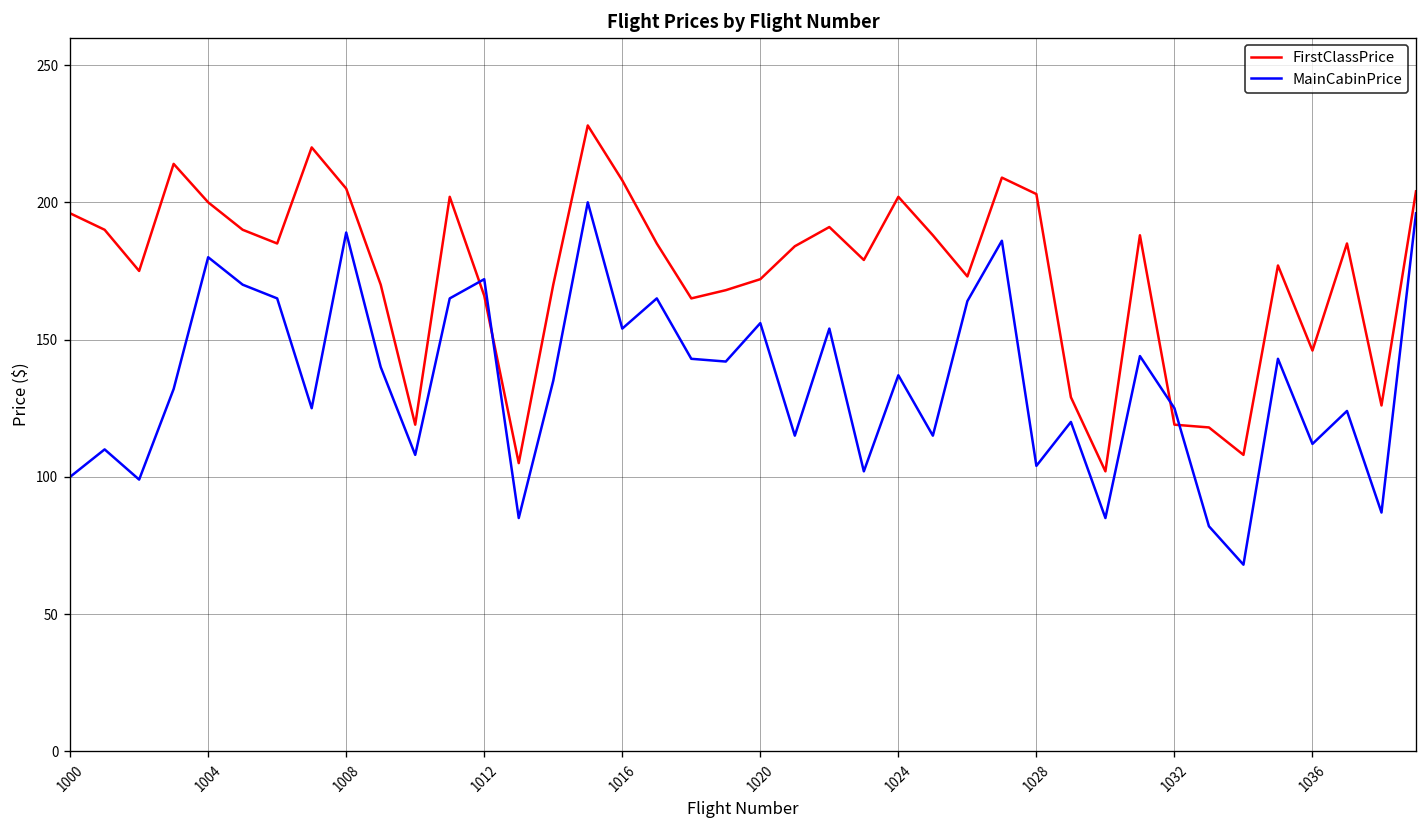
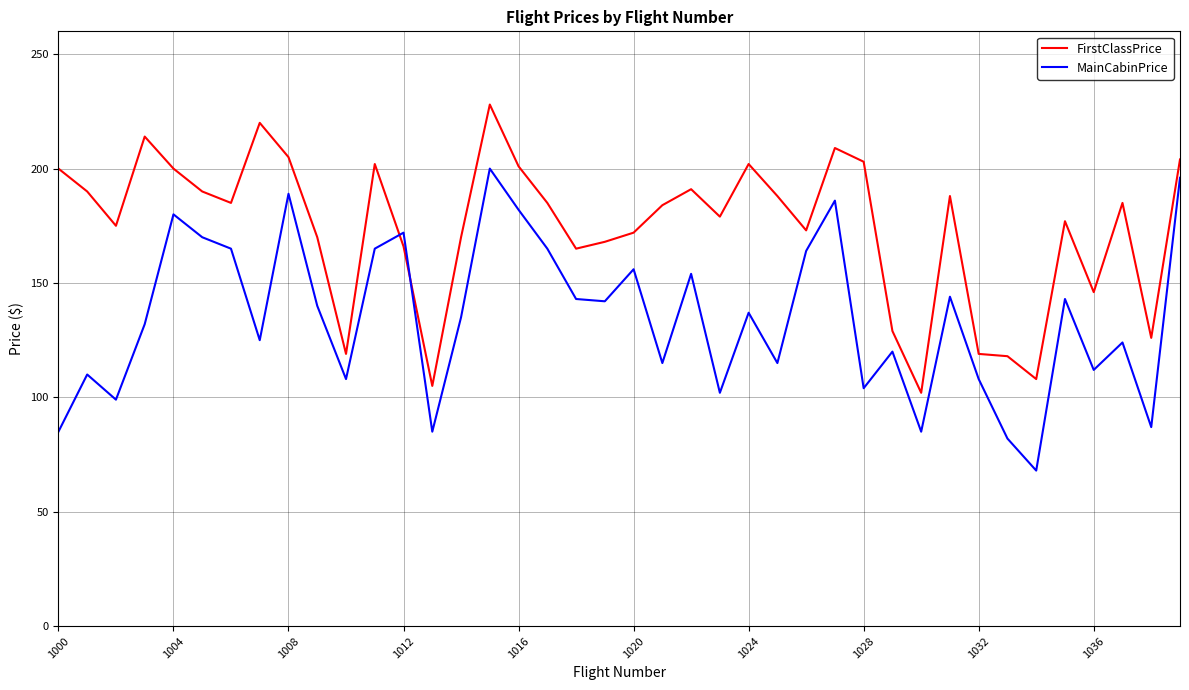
FirstClassPrice, 1000: 196 -> 200
MainCabinPrice, 1000: 100 -> 85
FirstClassPrice, 1016: 208 -> 201
MainCabinPrice, 1016: 154 -> 182
MainCabinPrice, 1032: 125 -> 108
